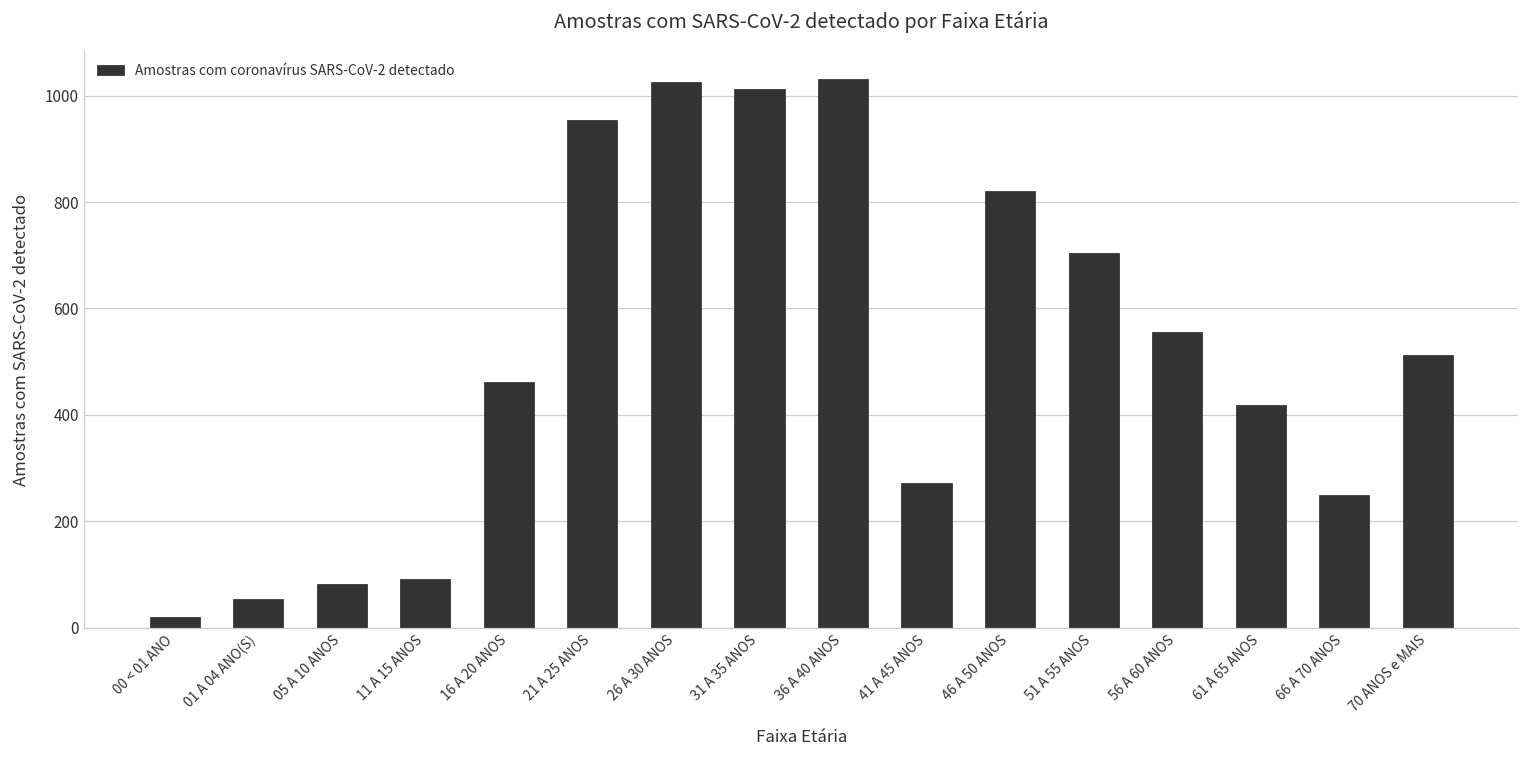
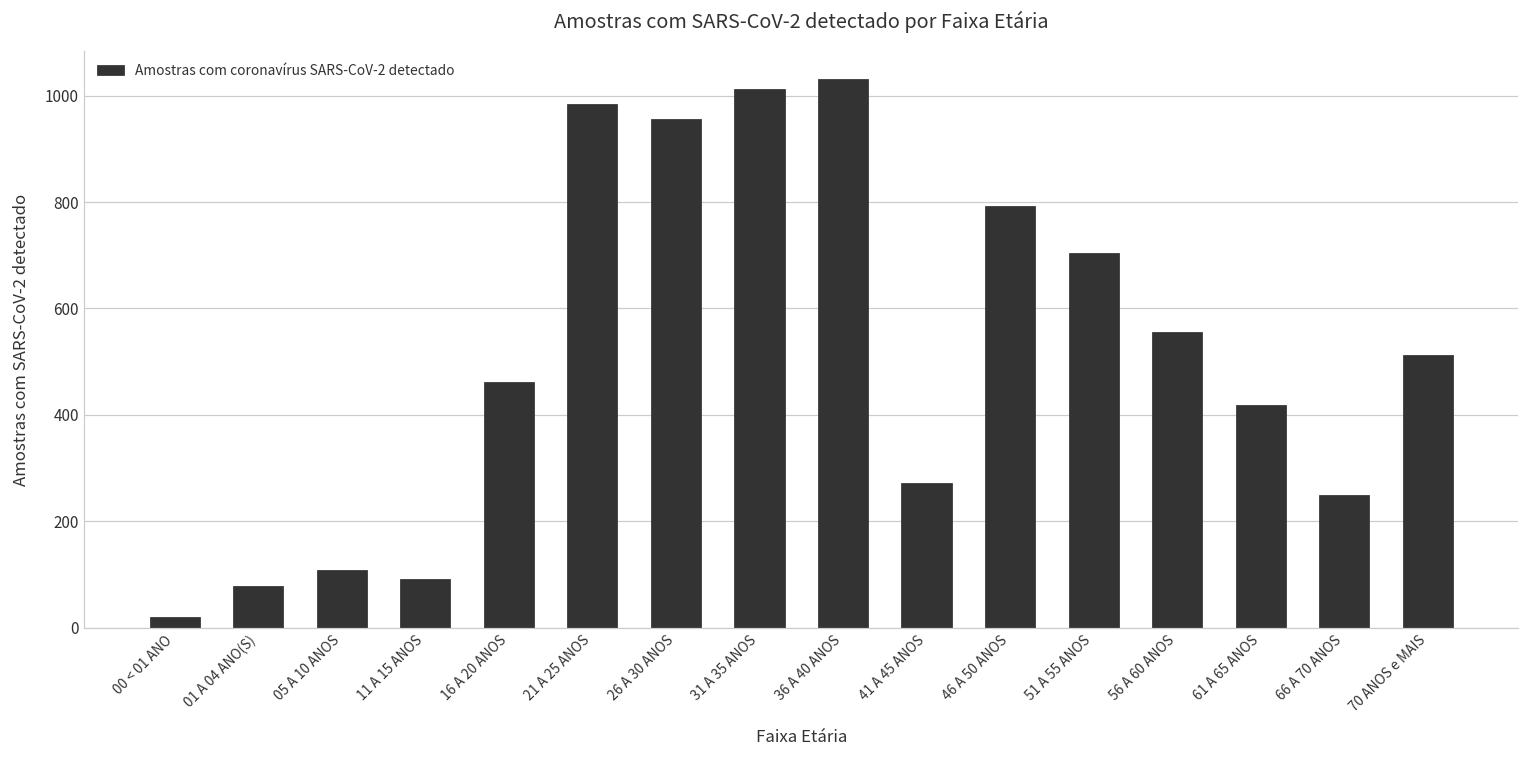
01 A 04 ANO(S): 50 -> 80
05 A 10 ANOS: 80 -> 110
21 A 25 ANOS: 960 -> 990
26 A 30 ANOS: 1030 -> 960
46 A 50 ANOS: 820 -> 790
